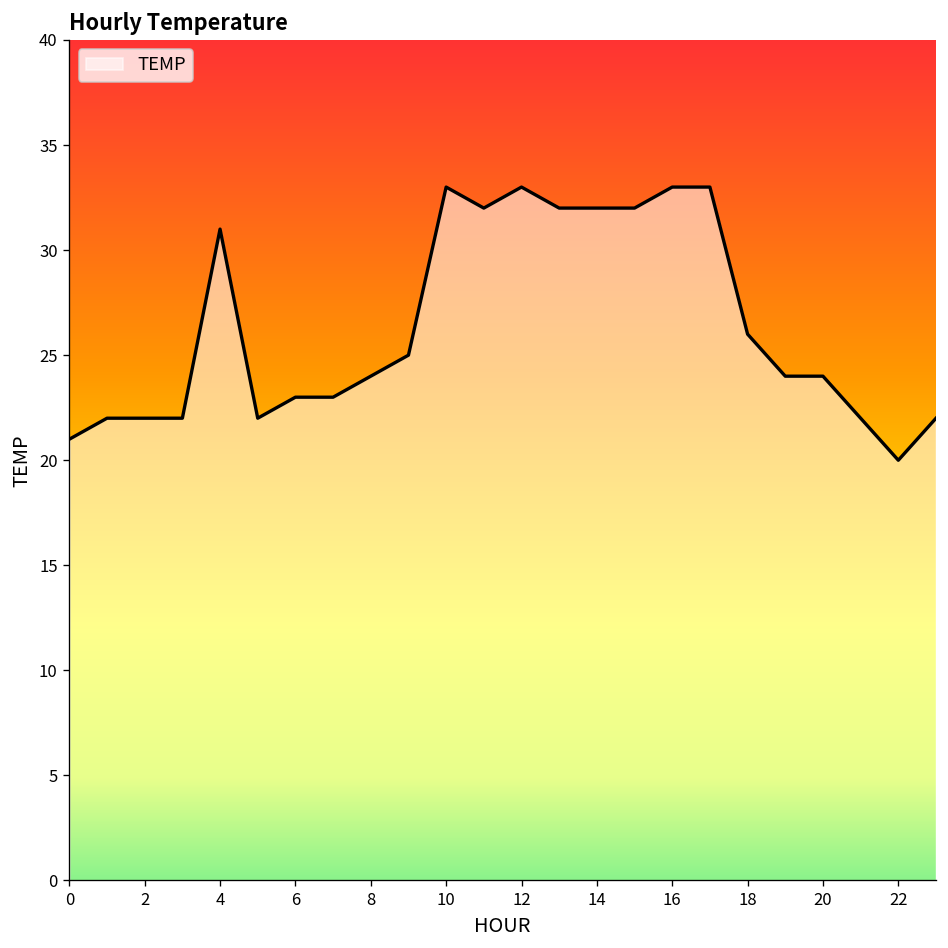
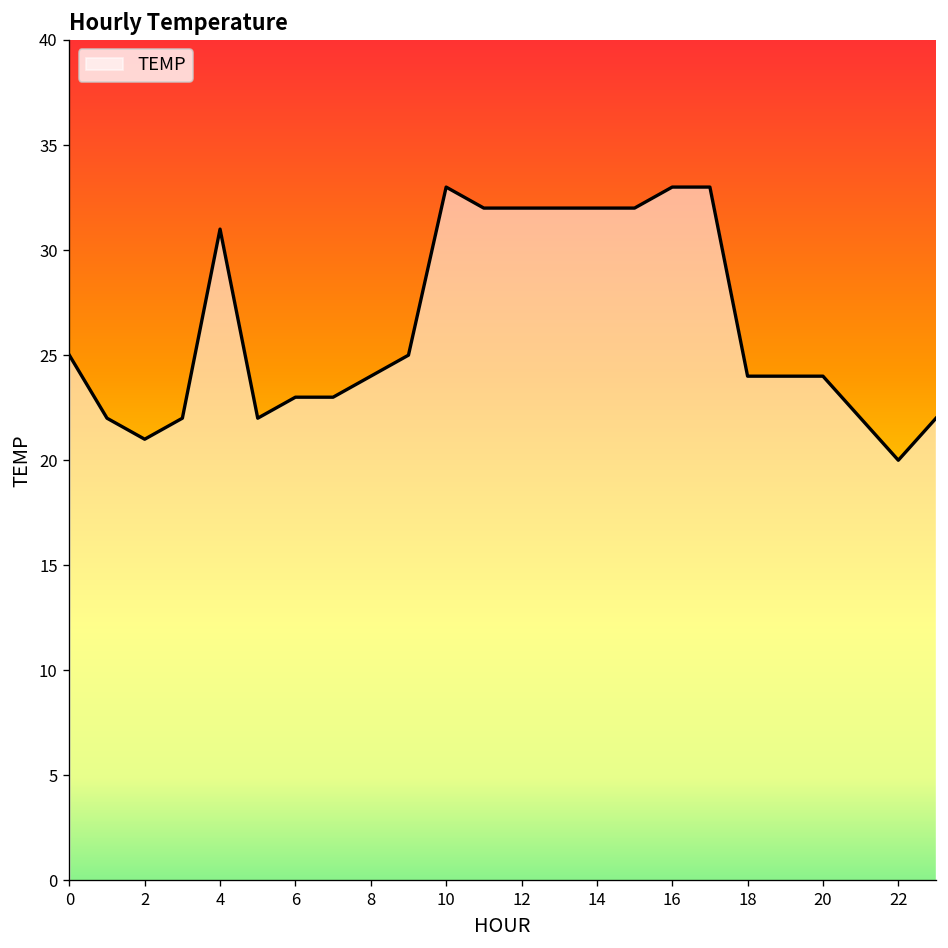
0: 21 -> 25
2: 22 -> 21
12: 33 -> 32
18: 26 -> 24
